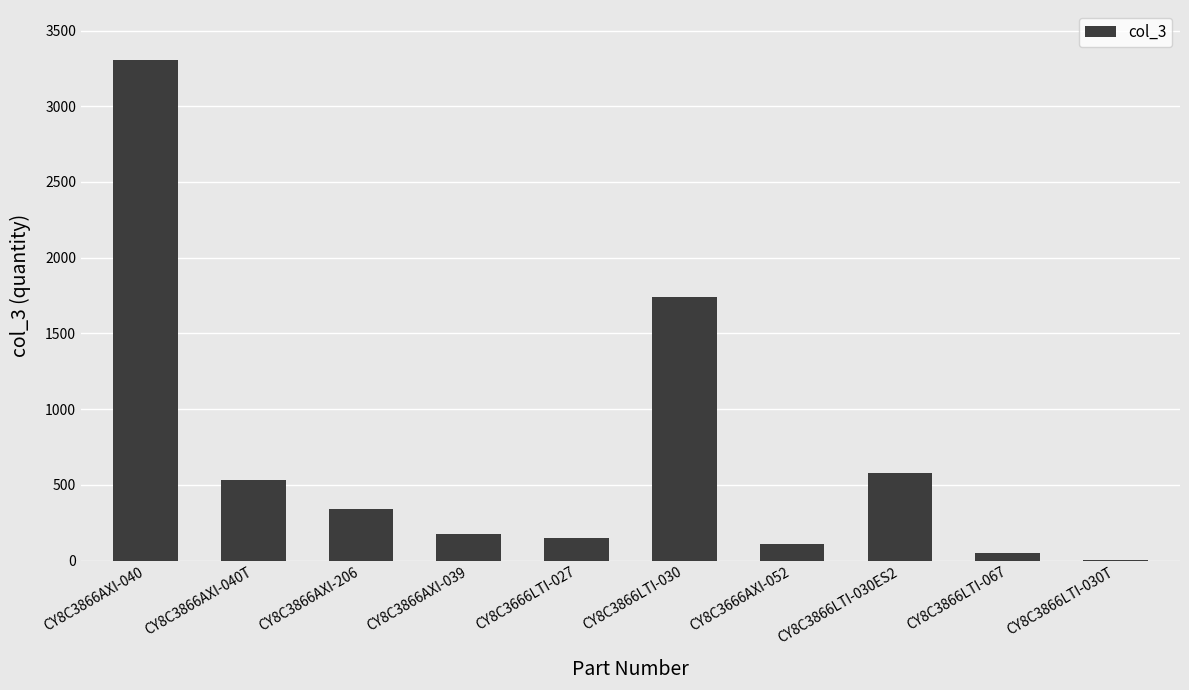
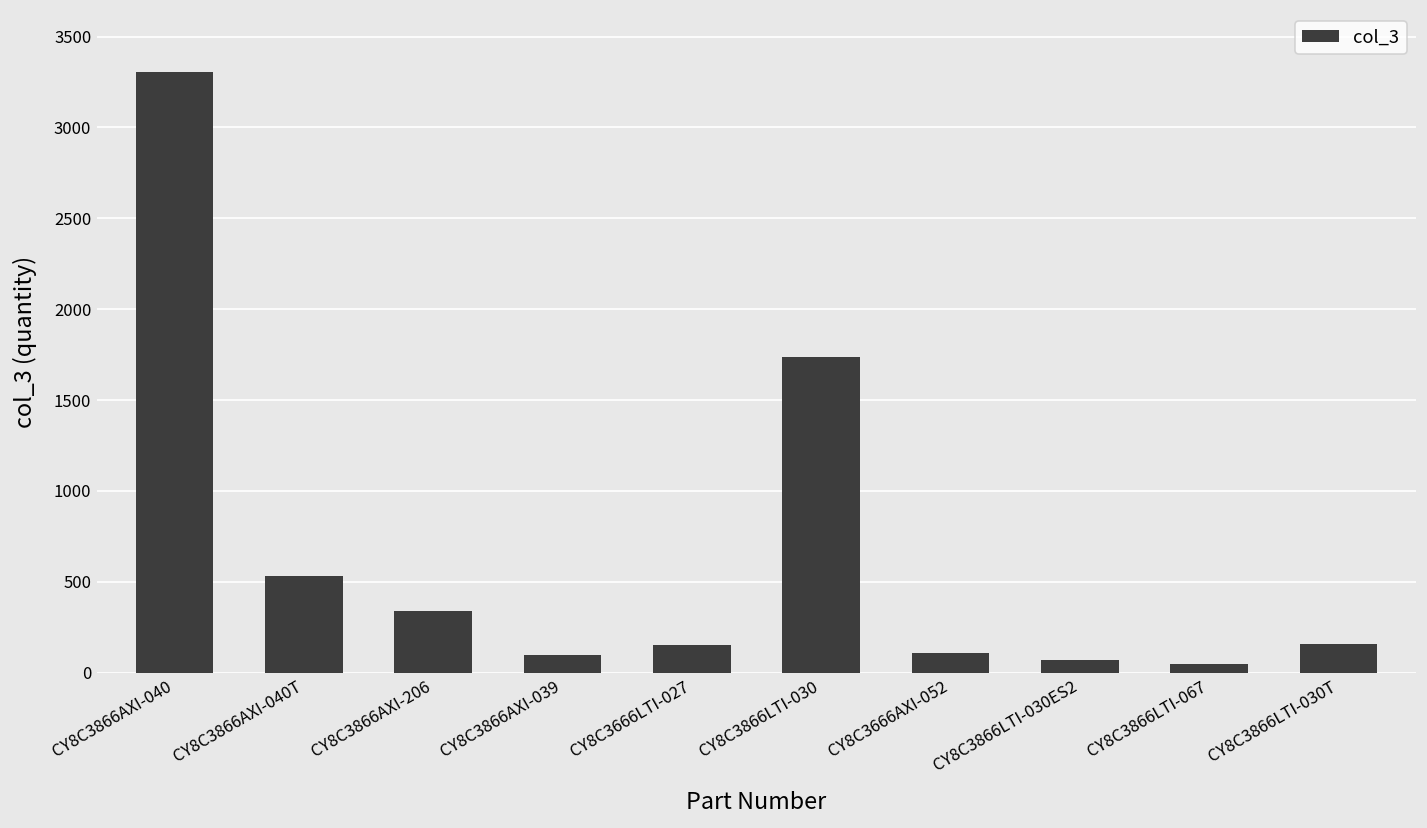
CY8C3866AXI-039: 180 -> 100
CY8C3866LTI-030ES2: 580 -> 70
CY8C3866LTI-030T: 0 -> 160
